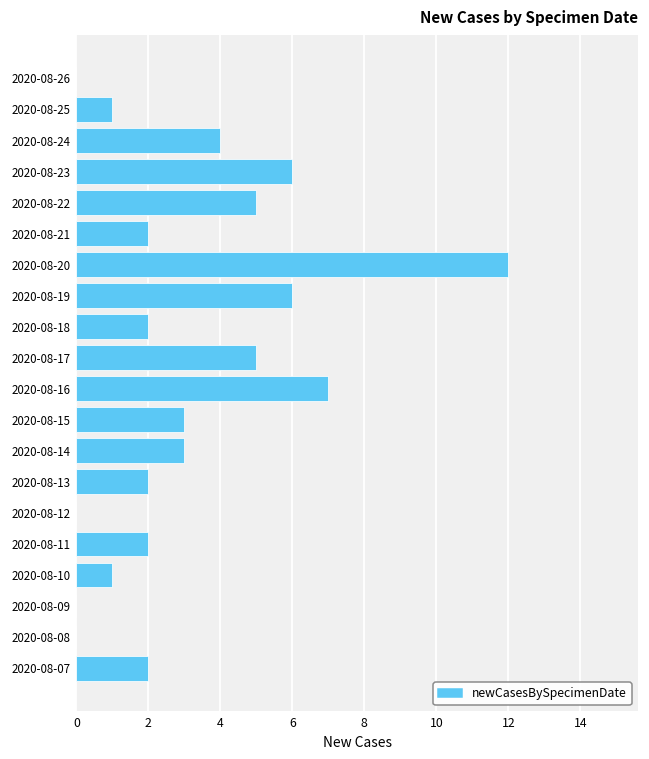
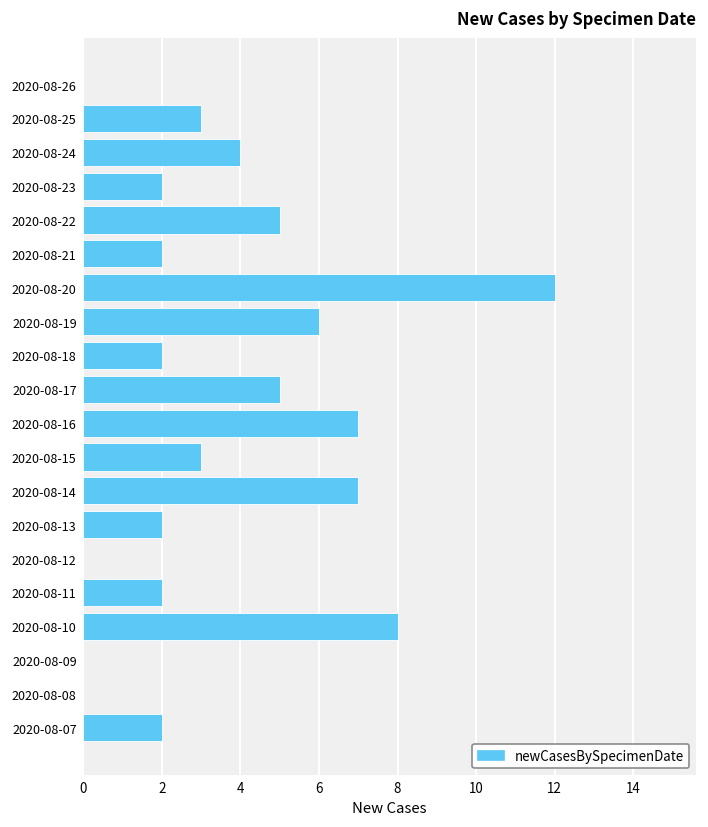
2020-08-25: 1 -> 3
2020-08-23: 6 -> 2
2020-08-14: 3 -> 7
2020-08-10: 1 -> 8
